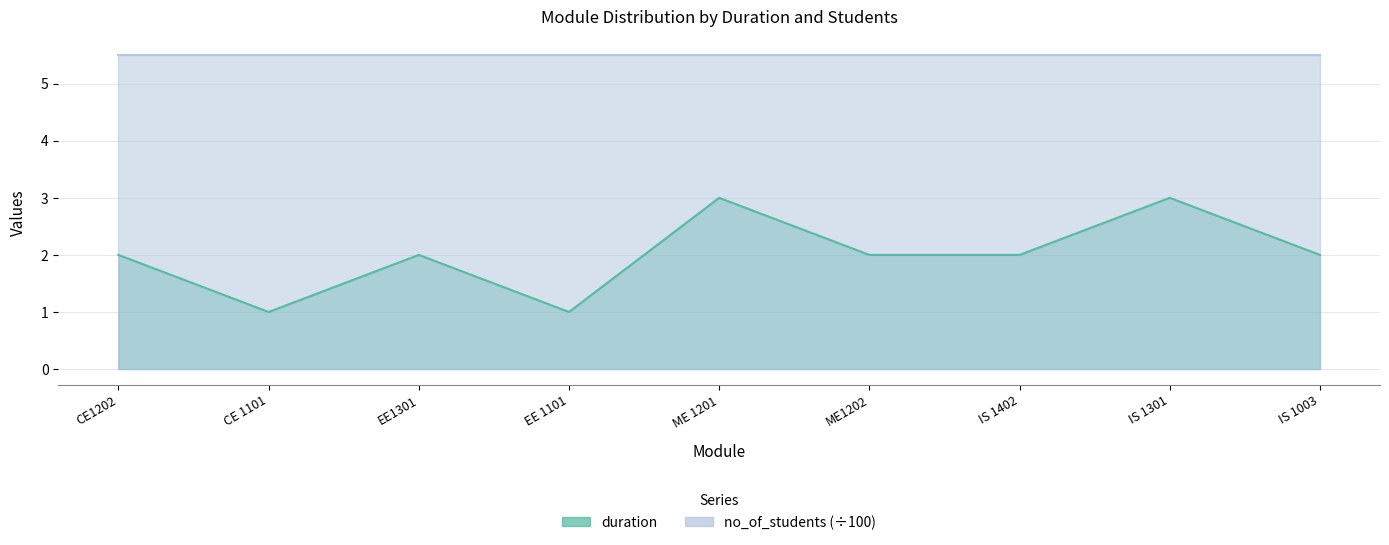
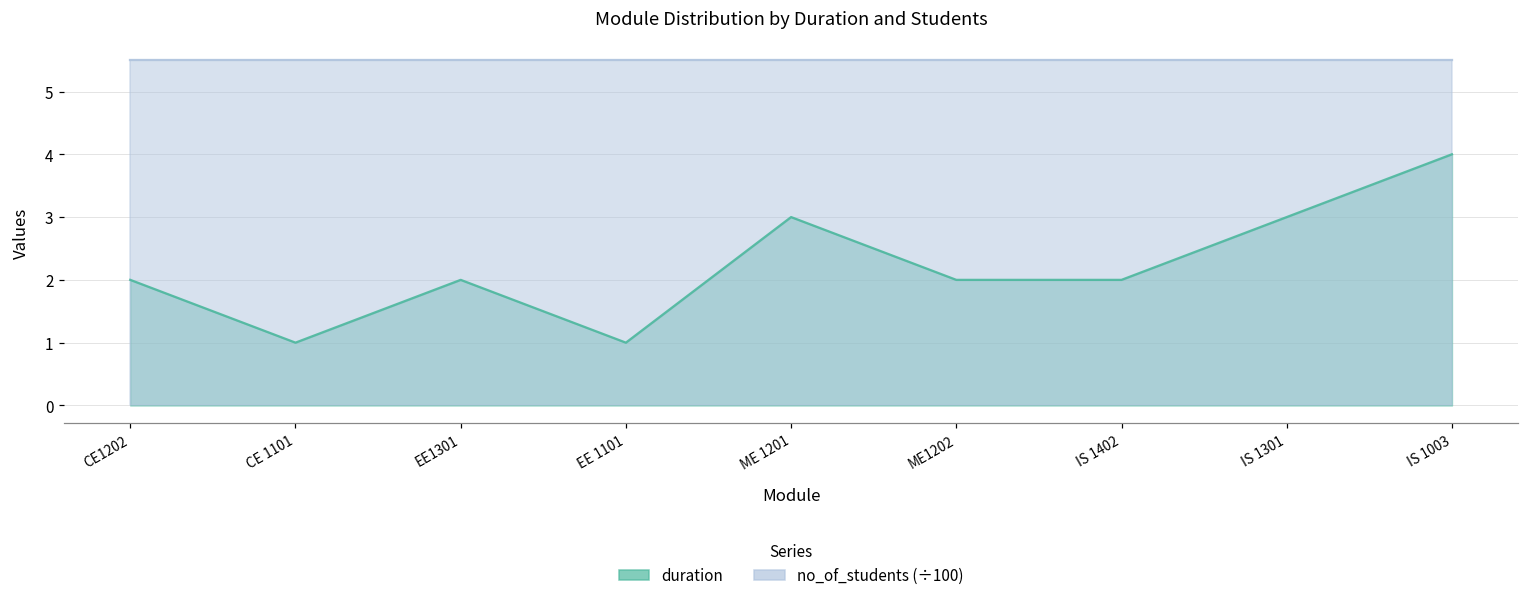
duration, IS 1003: 2 -> 4
